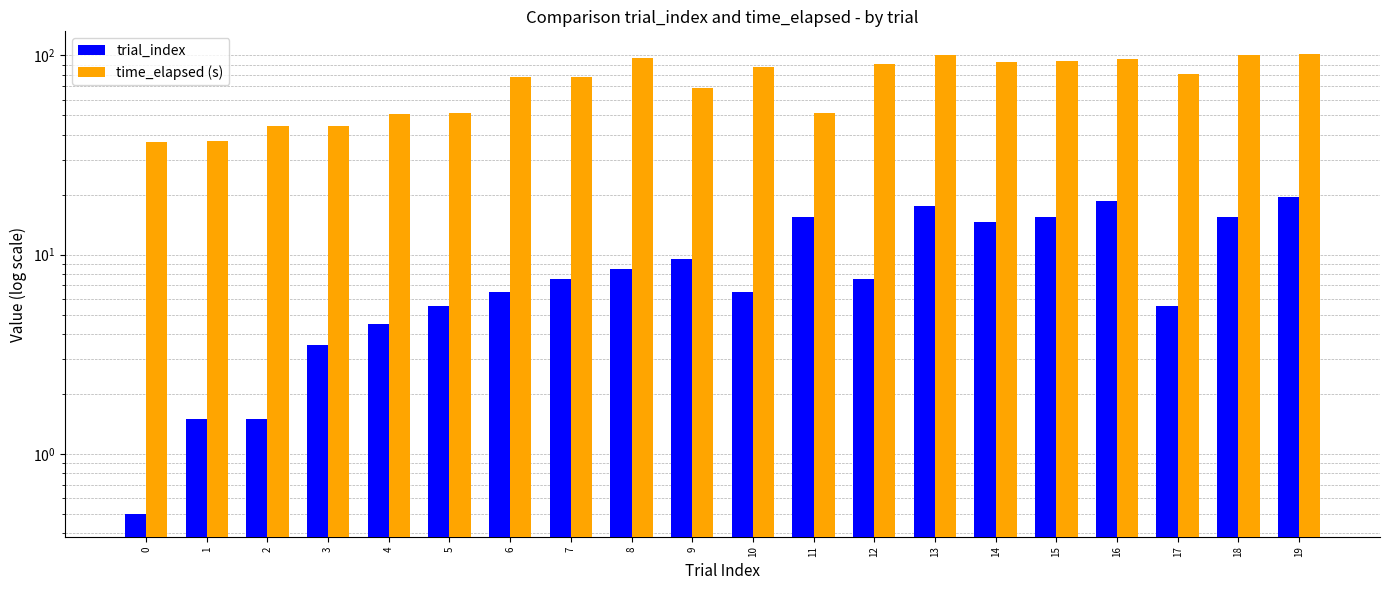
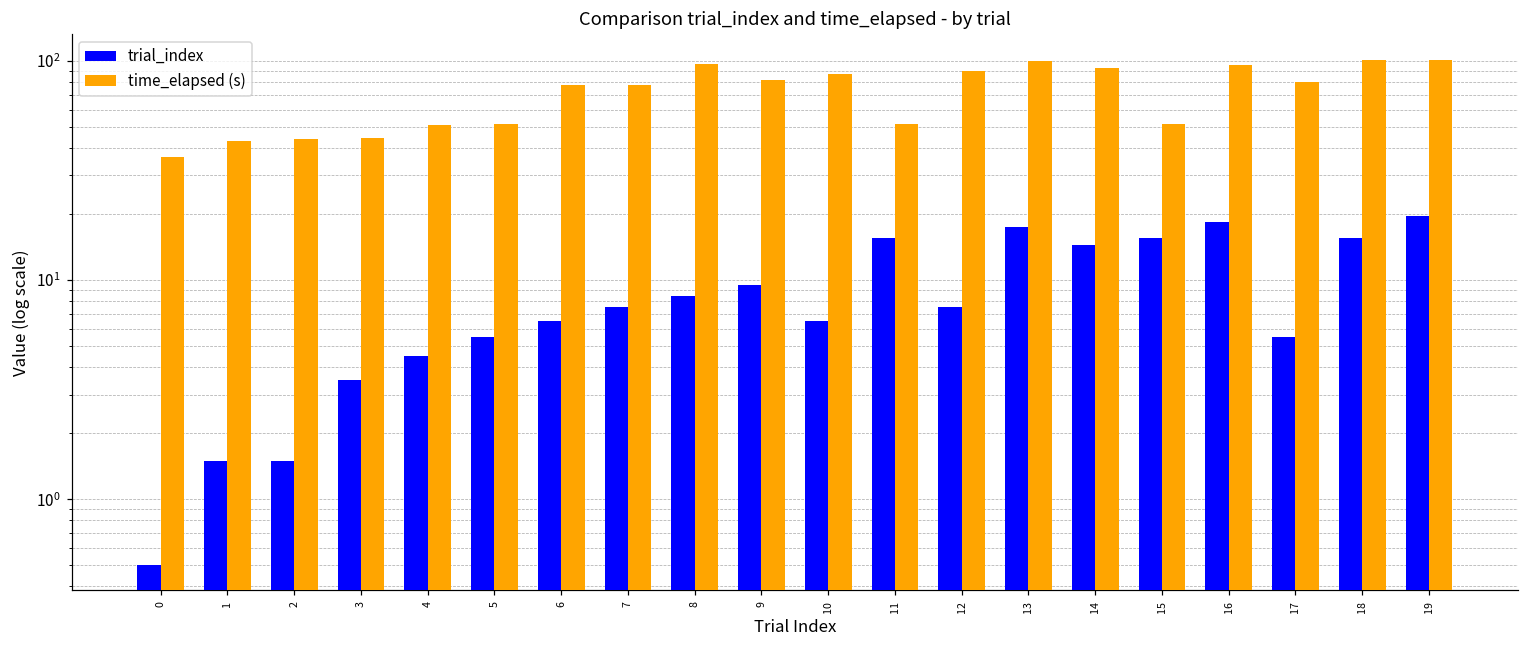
time_elapsed (s), 1: 37 -> 43
time_elapsed (s), 9: 69 -> 82
time_elapsed (s), 15: 90 -> 52
